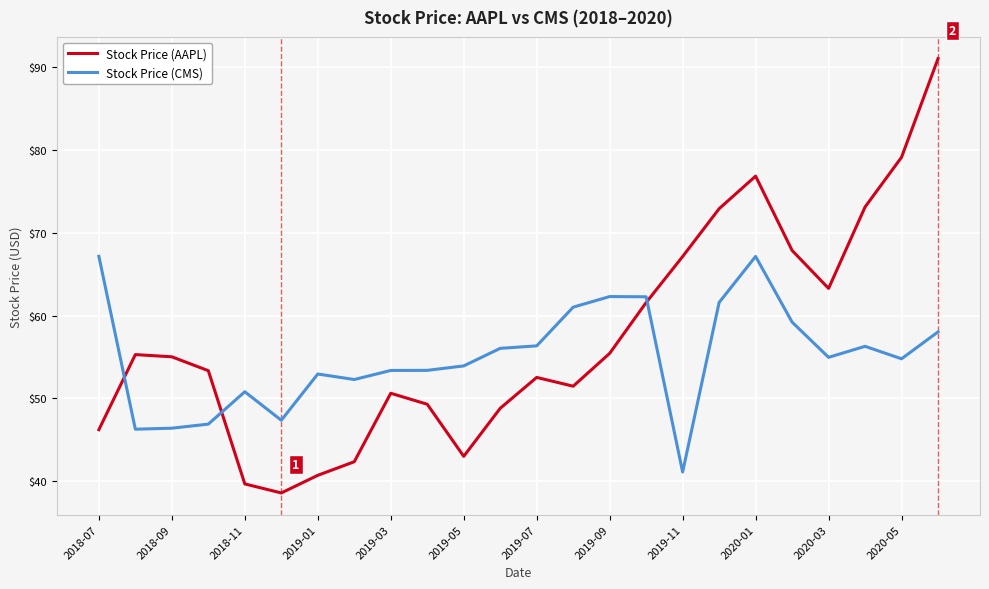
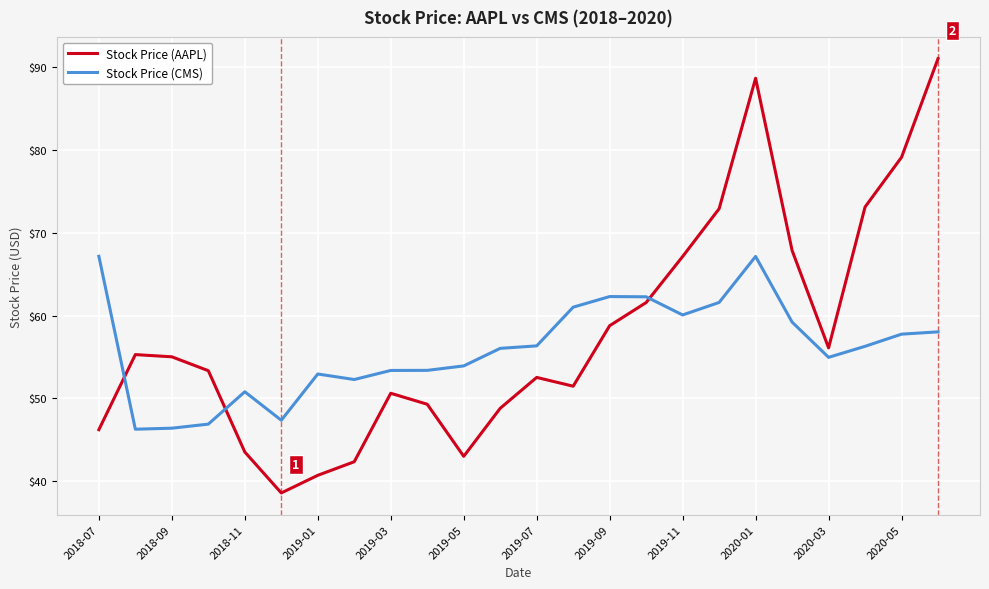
Stock Price (AAPL), 2018-11: $40 -> $44
Stock Price (AAPL), 2019-09: $55 -> $59
Stock Price (CMS), 2019-11: $41 -> $60
Stock Price (AAPL), 2020-01: $77 -> $89
Stock Price (AAPL), 2020-03: $63 -> $56
Stock Price (CMS), 2020-05: $55 -> $58
